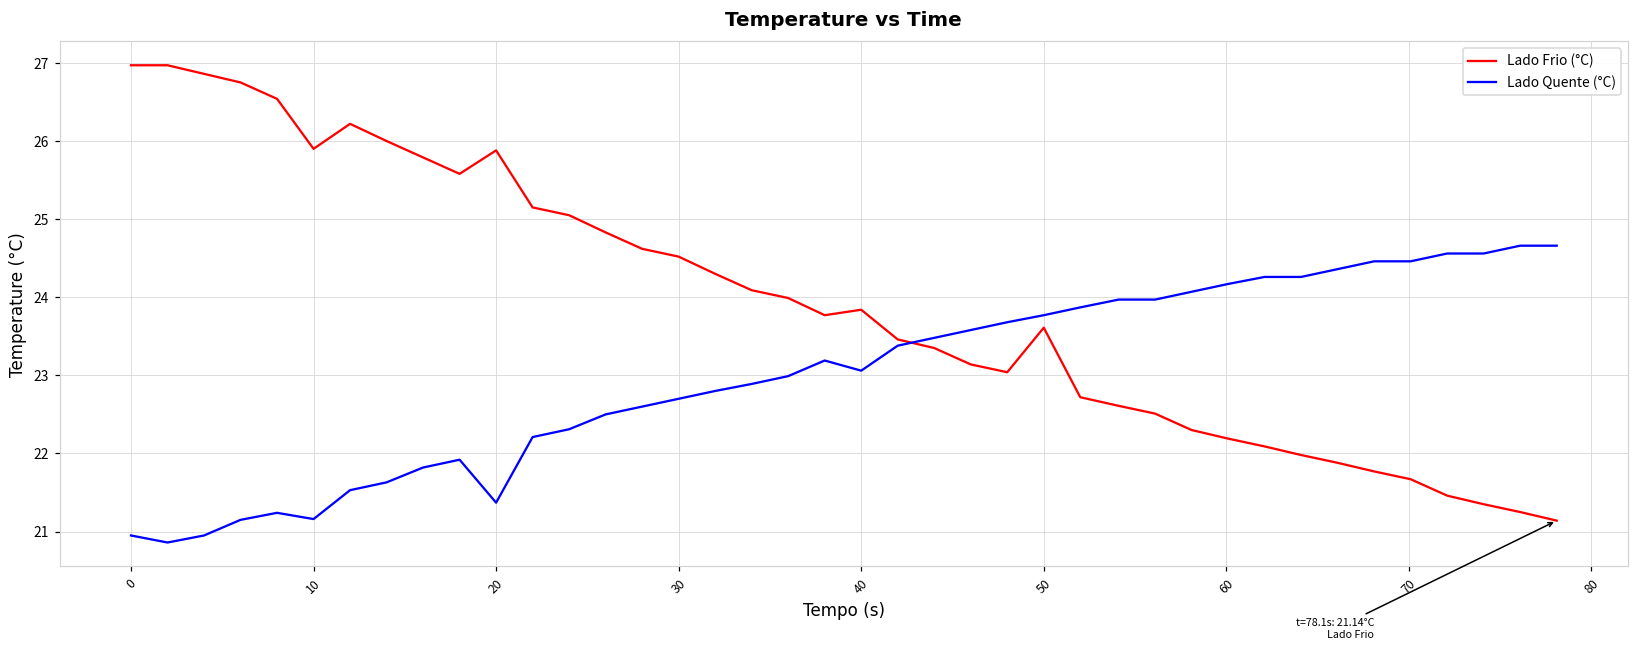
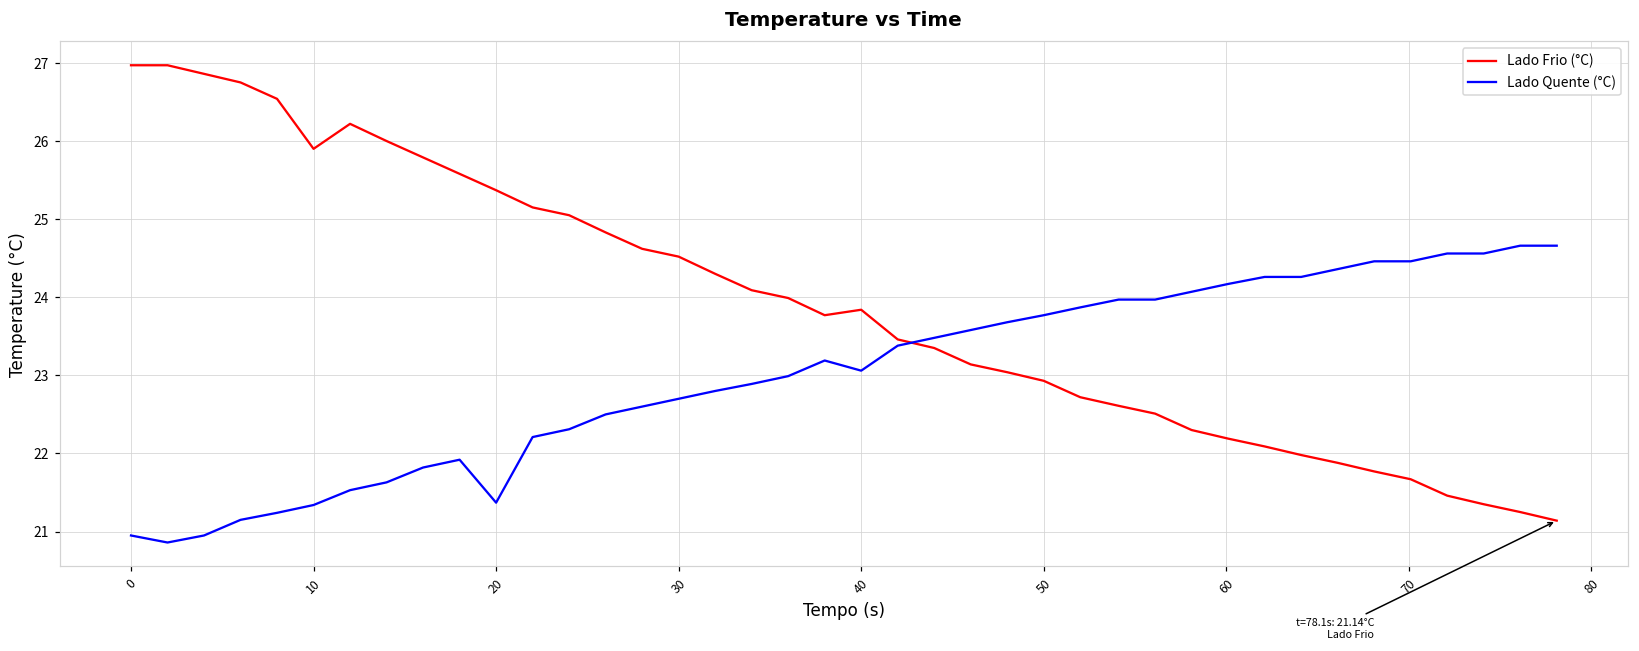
Lado Quente (°C), 10: 21.2 -> 21.3
Lado Frio (°C), 20: 25.9 -> 25.4
Lado Frio (°C), 50: 23.6 -> 22.9
